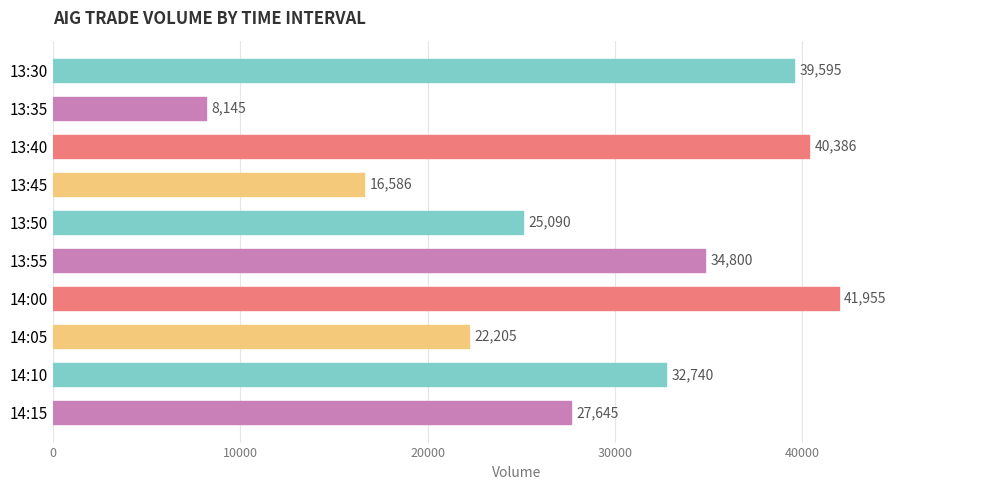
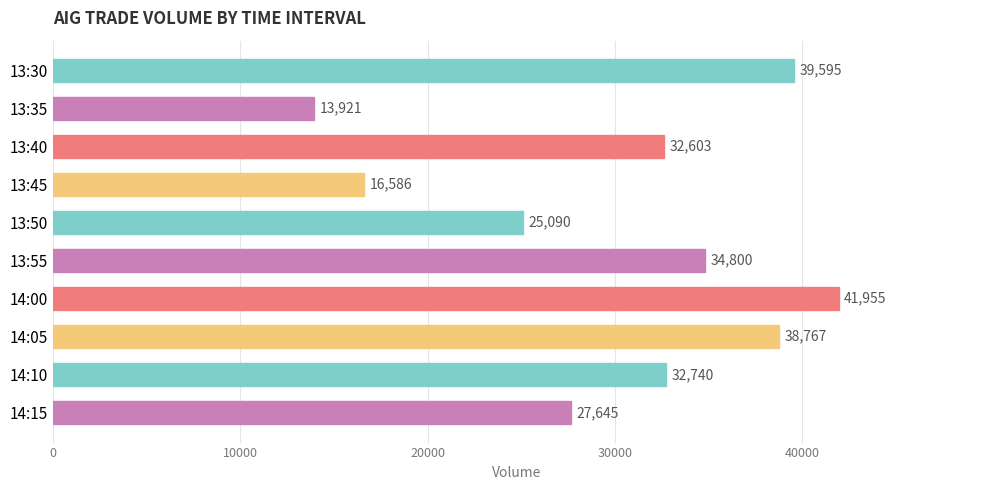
13:35: 8,145 -> 13,921
13:40: 40,386 -> 32,603
14:05: 22,205 -> 38,767
